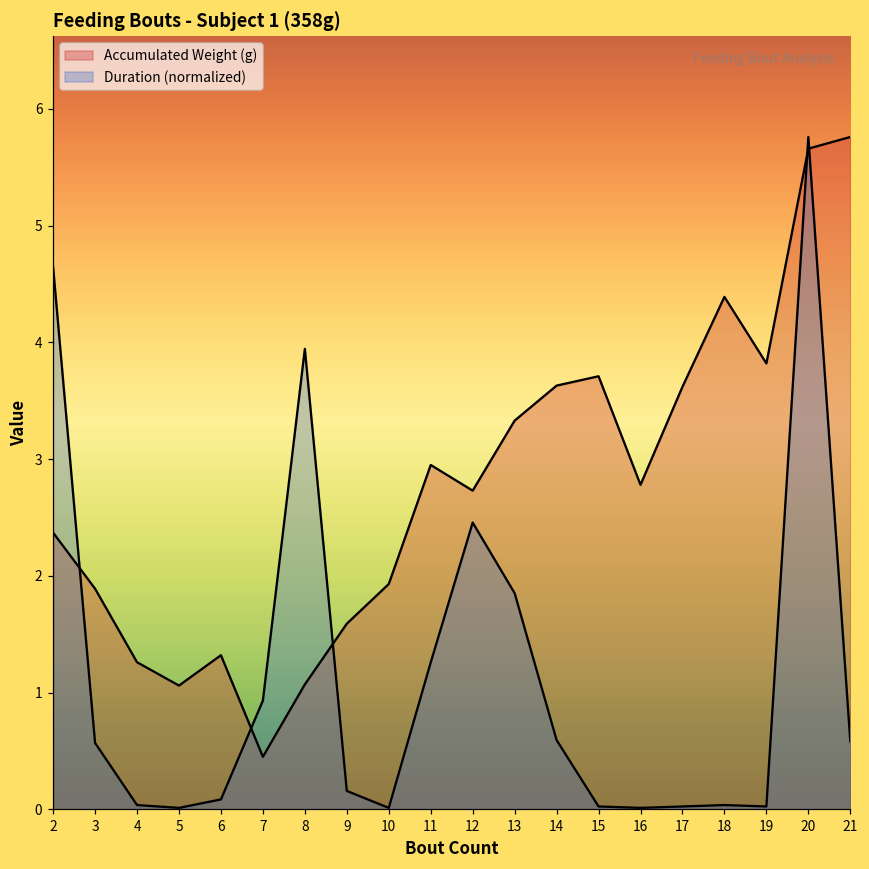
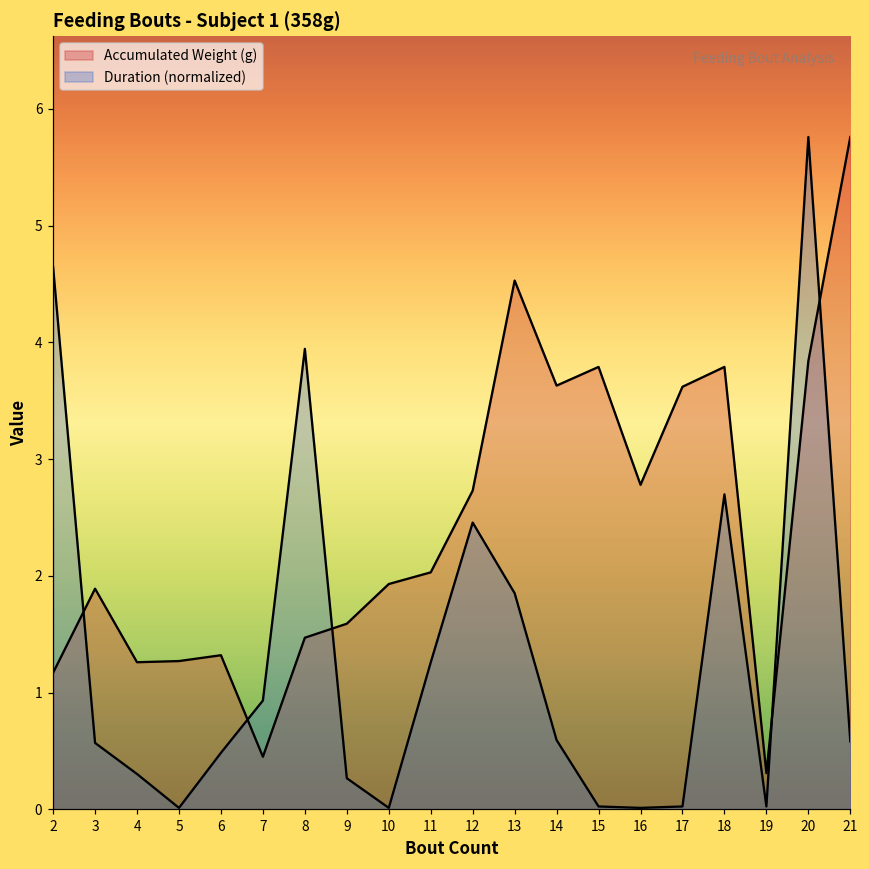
Accumulated Weight (g), 2: 2.37 -> 1.17
Duration (normalized), 4: 0.04 -> 0.30
Accumulated Weight (g), 5: 1.06 -> 1.27
Duration (normalized), 6: 0.08 -> 0.48
Accumulated Weight (g), 8: 1.07 -> 1.47
Duration (normalized), 9: 0.16 -> 0.27
Accumulated Weight (g), 11: 2.95 -> 2.03
Accumulated Weight (g), 13: 3.33 -> 4.53
Accumulated Weight (g), 15: 3.71 -> 3.79
Accumulated Weight (g), 18: 4.39 -> 3.79
Duration (normalized), 18: 0.04 -> 2.70
Accumulated Weight (g), 19: 3.82 -> 0.31
Accumulated Weight (g), 20: 5.66 -> 3.84
